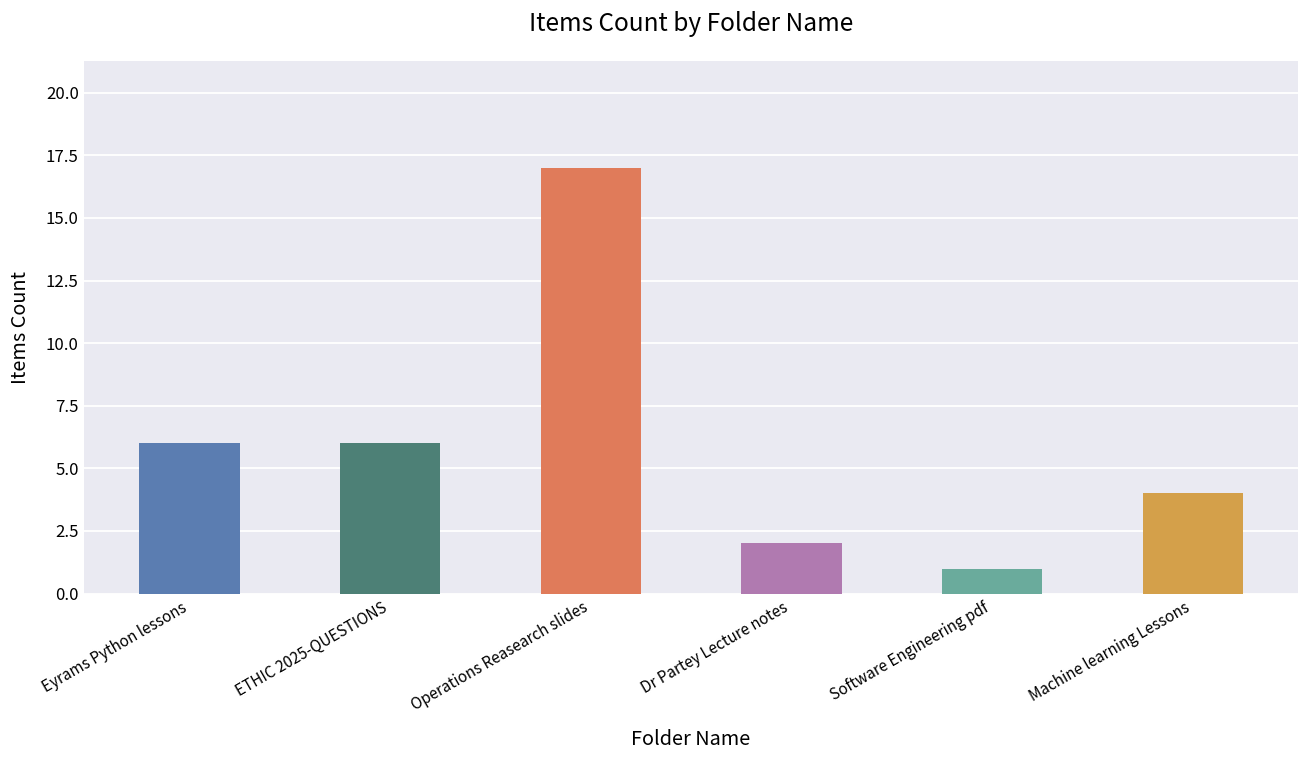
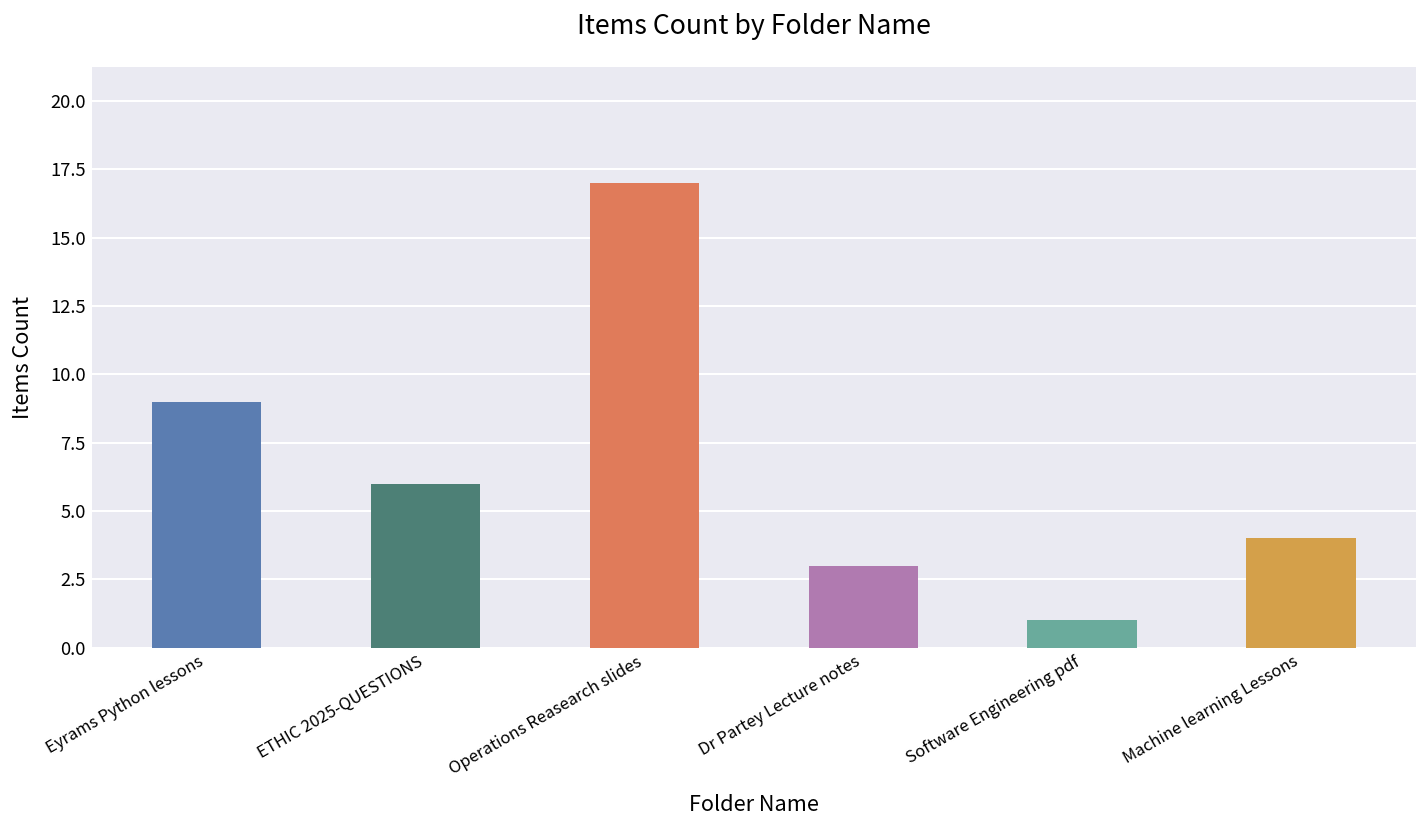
Eyrams Python lessons: 6 -> 9
Dr Partey Lecture notes: 2 -> 3
